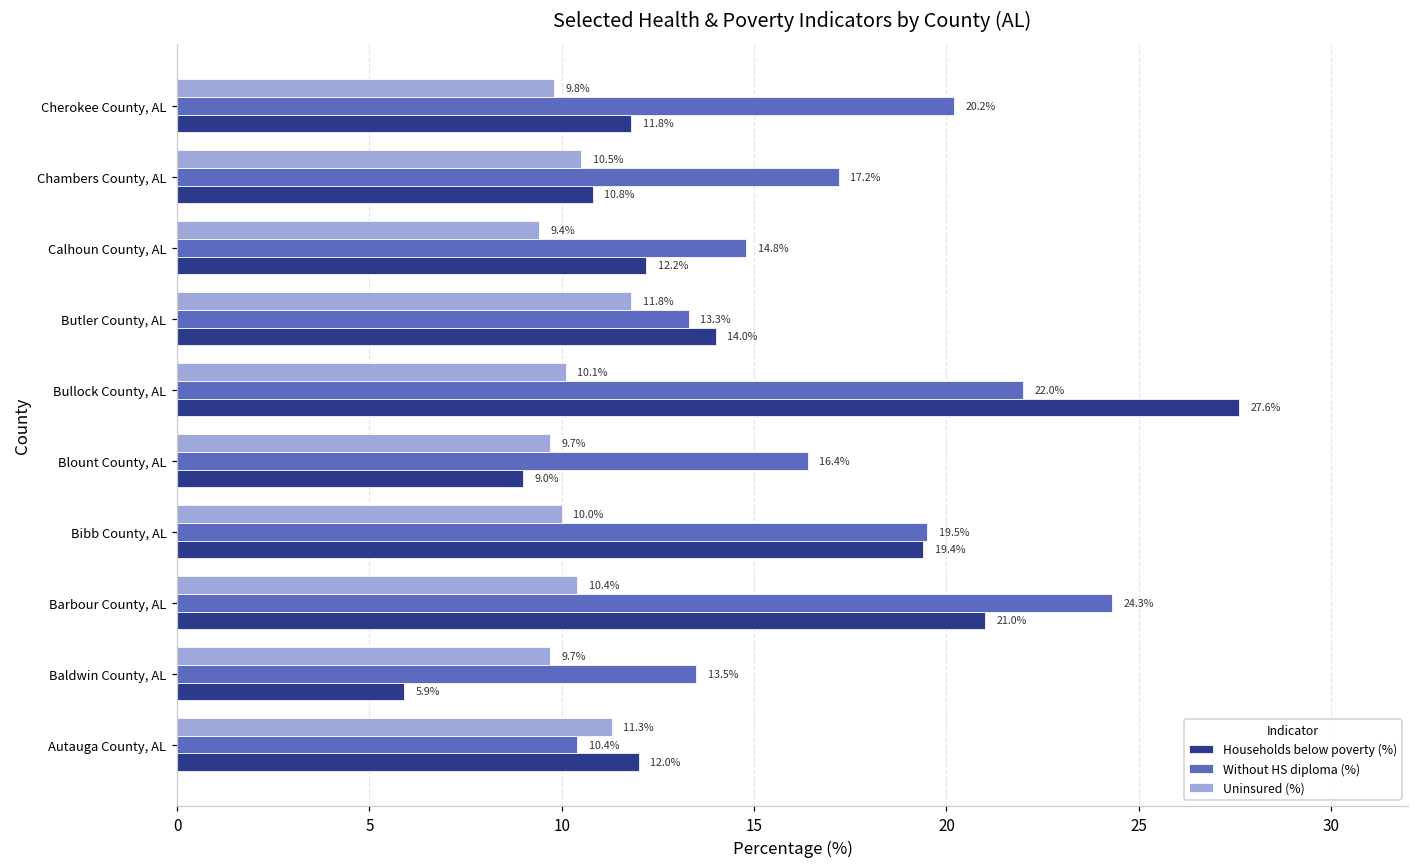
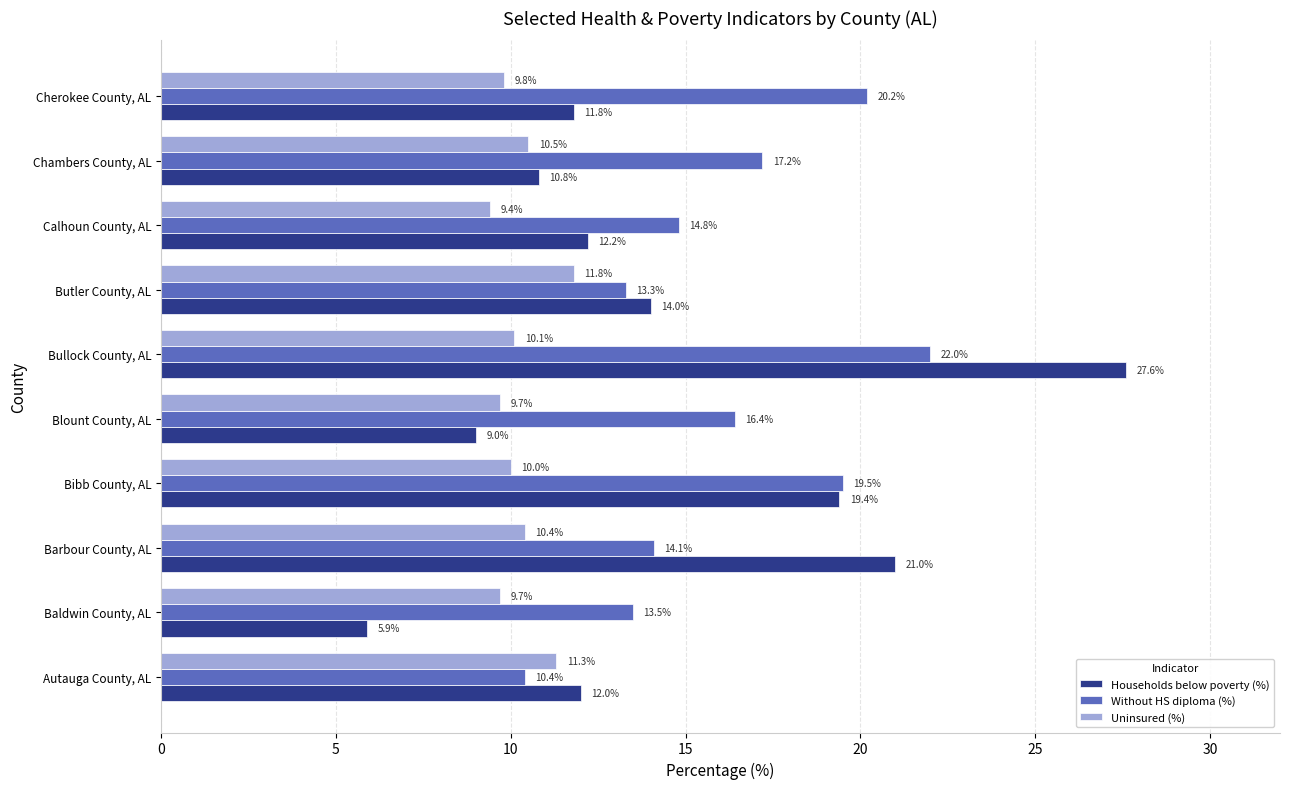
Without HS diploma (%), Barbour County, AL: 24.3% -> 14.1%
